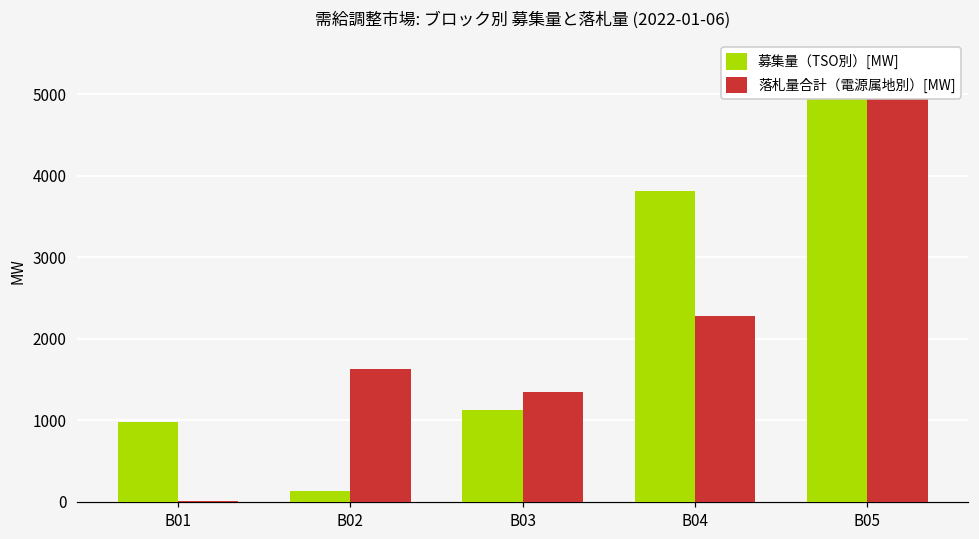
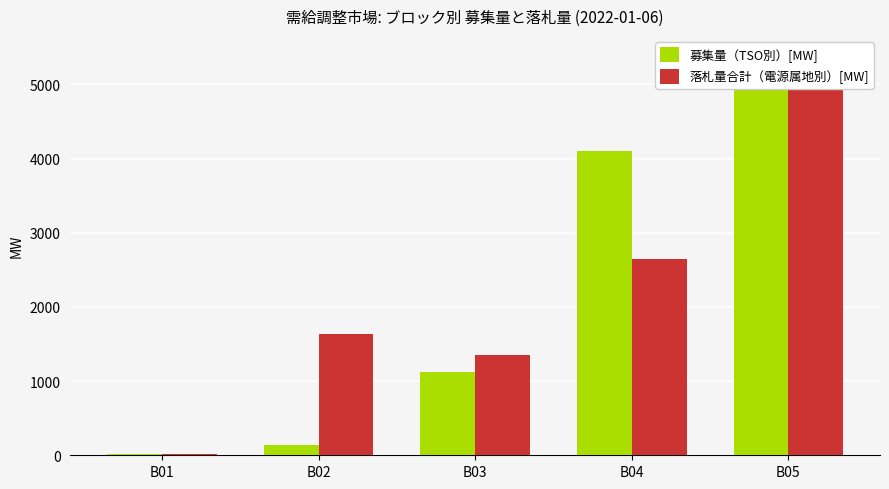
募集量（TSO別）[MW], B01: 1000 -> 0
募集量（TSO別）[MW], B04: 3800 -> 4100
落札量合計（電源属地別）[MW], B04: 2300 -> 2600
